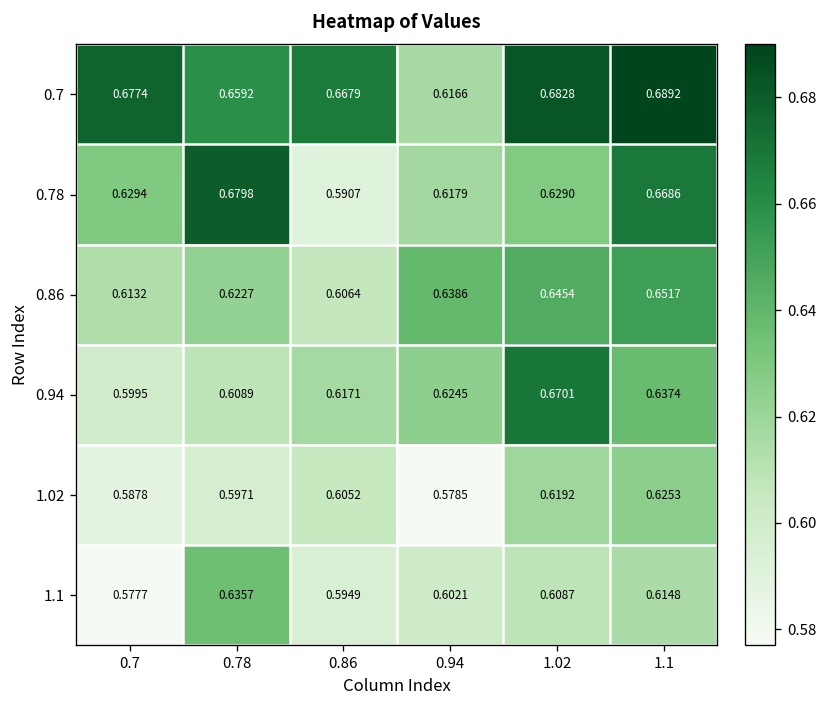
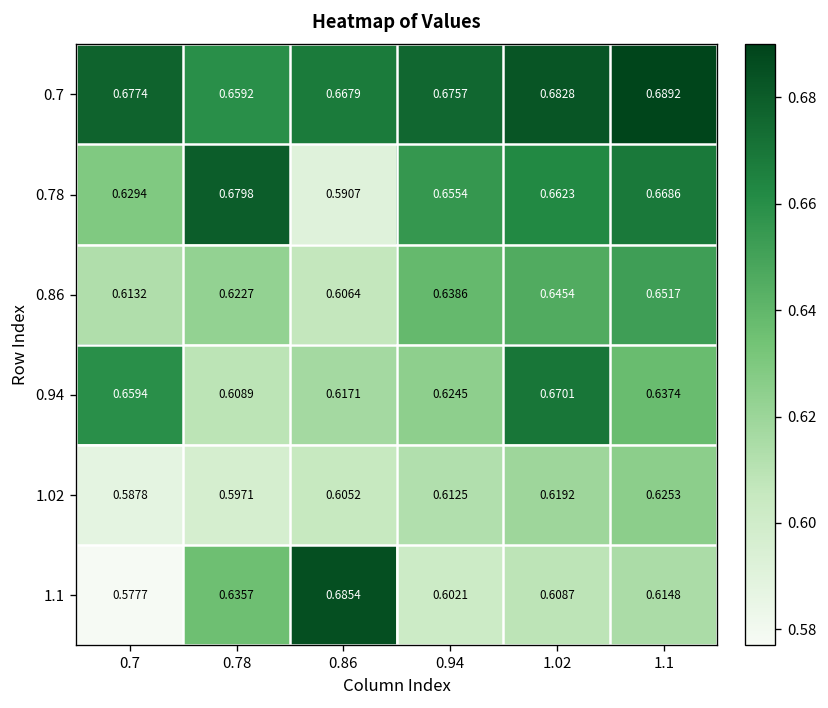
0.7, 0.94: 0.6166 -> 0.6757
0.78, 0.94: 0.6179 -> 0.6554
0.78, 1.02: 0.6290 -> 0.6623
0.94, 0.7: 0.5995 -> 0.6594
1.02, 0.94: 0.5785 -> 0.6125
1.1, 0.86: 0.5949 -> 0.6854
